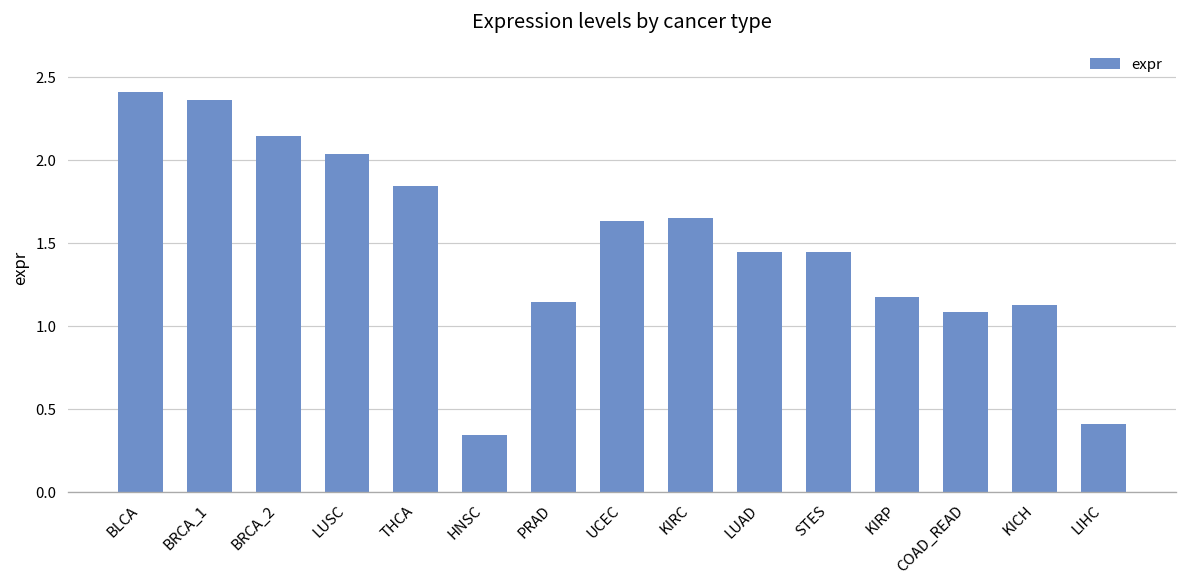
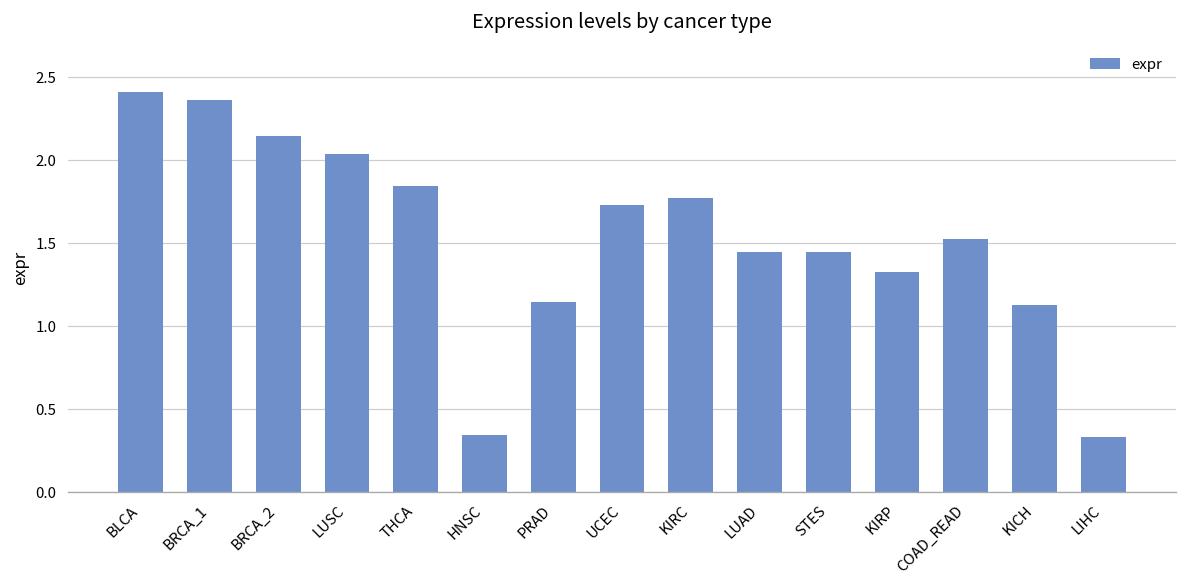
UCEC: 1.63 -> 1.73
KIRC: 1.65 -> 1.77
KIRP: 1.18 -> 1.32
COAD_READ: 1.08 -> 1.53
LIHC: 0.41 -> 0.33
